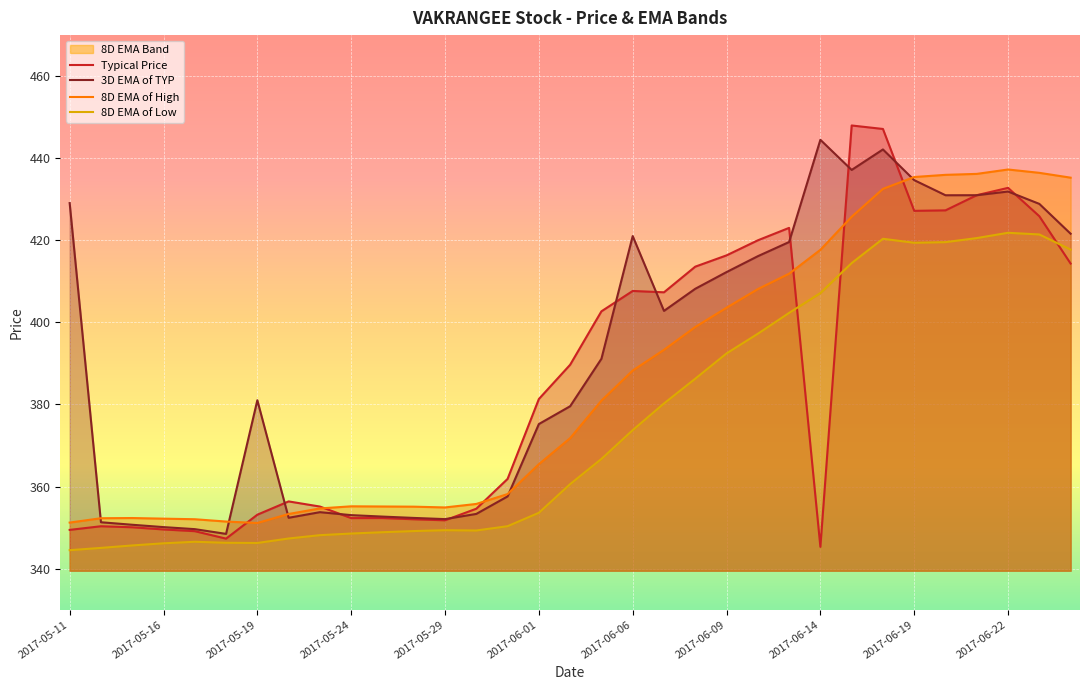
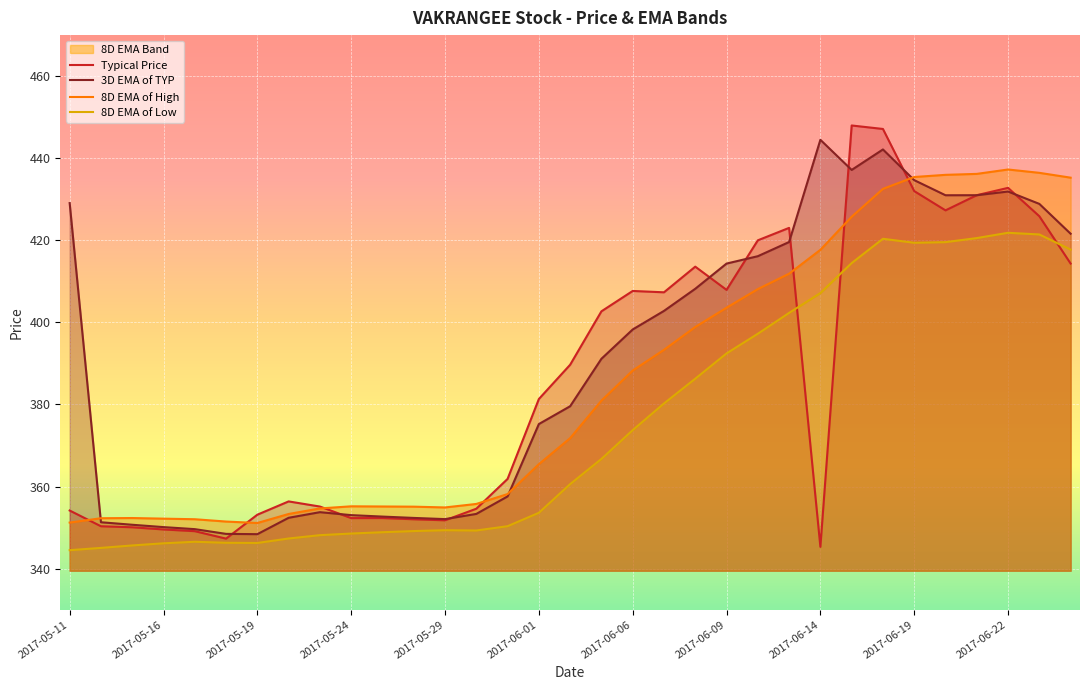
Typical Price, 2017-05-11: 349 -> 354
3D EMA of TYP, 2017-05-19: 381 -> 348
3D EMA of TYP, 2017-06-06: 421 -> 398
Typical Price, 2017-06-09: 416 -> 408
3D EMA of TYP, 2017-06-09: 412 -> 414
Typical Price, 2017-06-19: 427 -> 432
